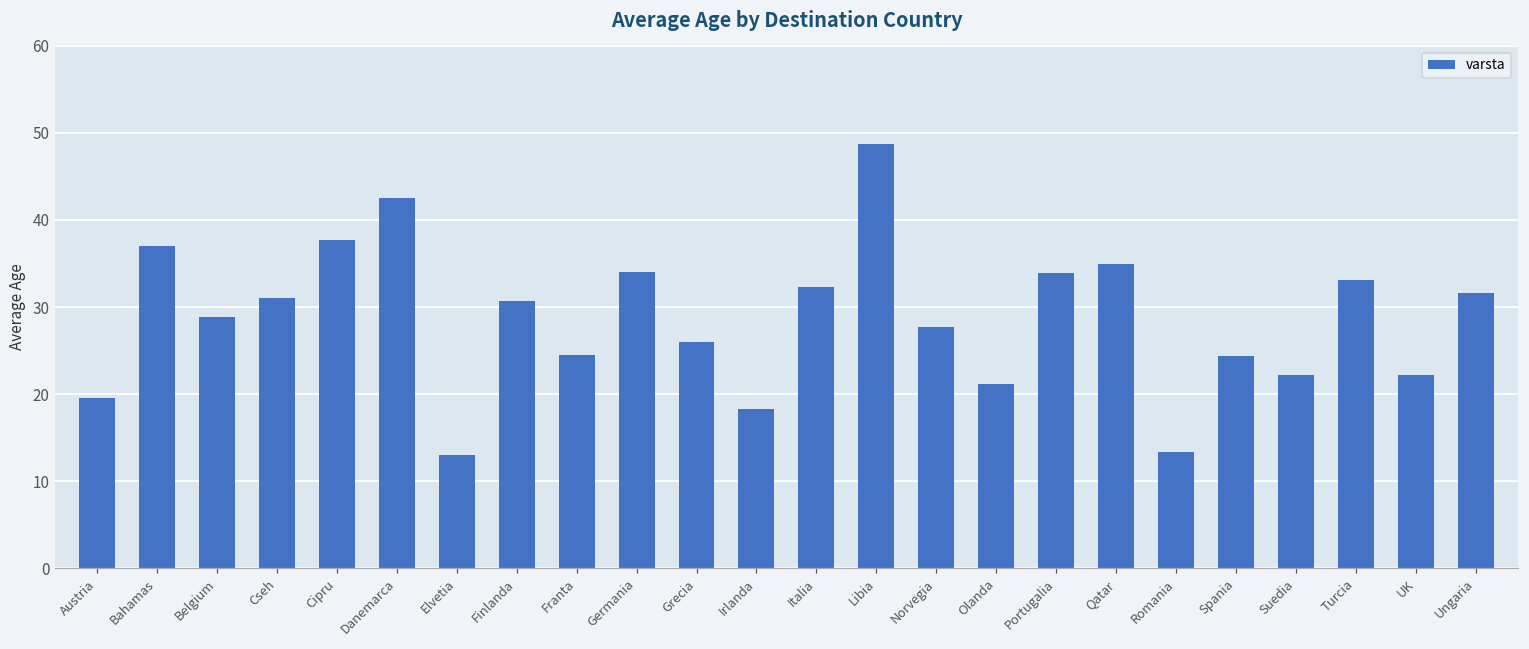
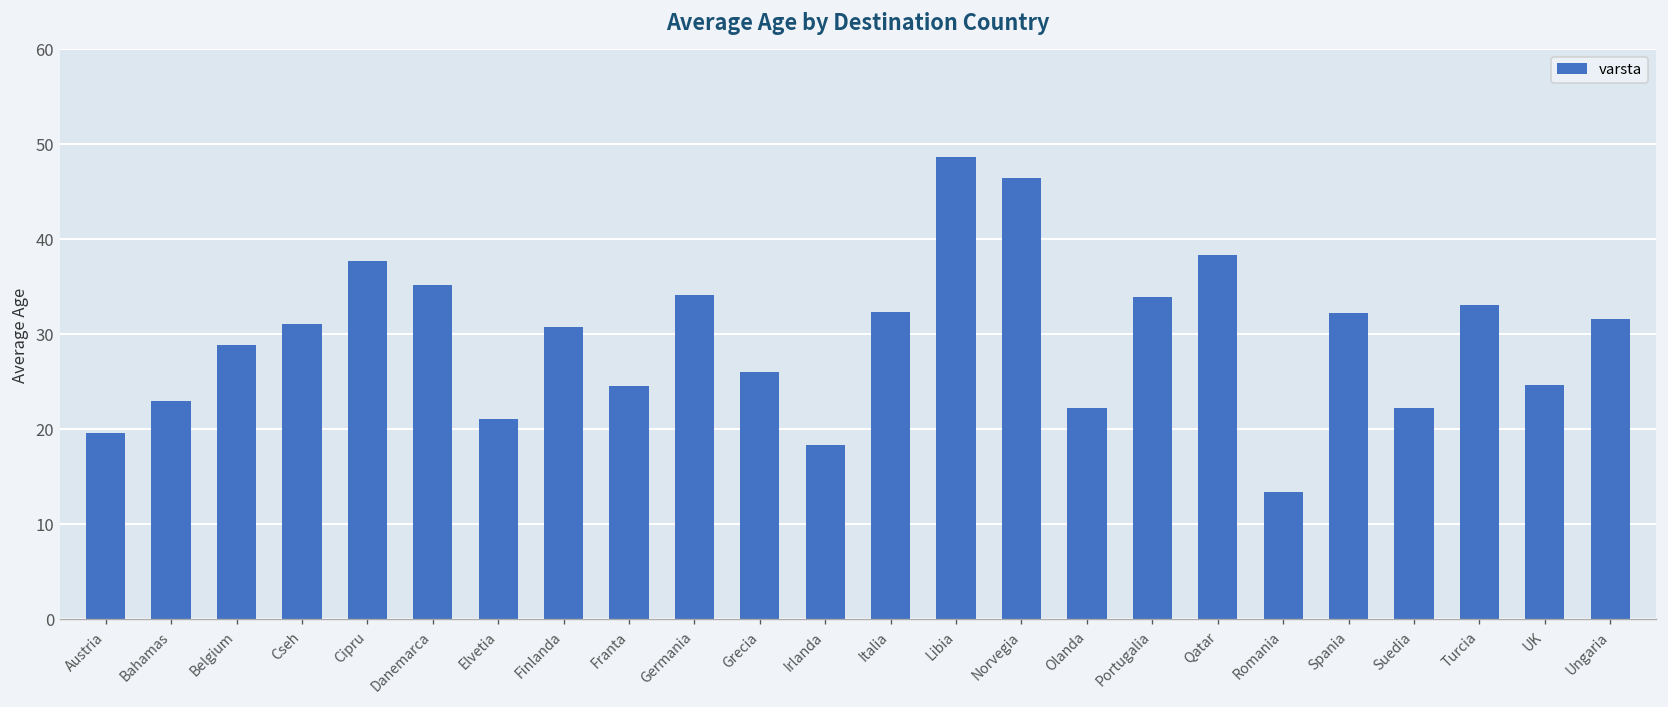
Bahamas: 37 -> 23
Danemarca: 42 -> 35
Elvetia: 13 -> 21
Norvegia: 28 -> 46
Olanda: 21 -> 22
Qatar: 35 -> 38
Spania: 24 -> 32
UK: 22 -> 25
